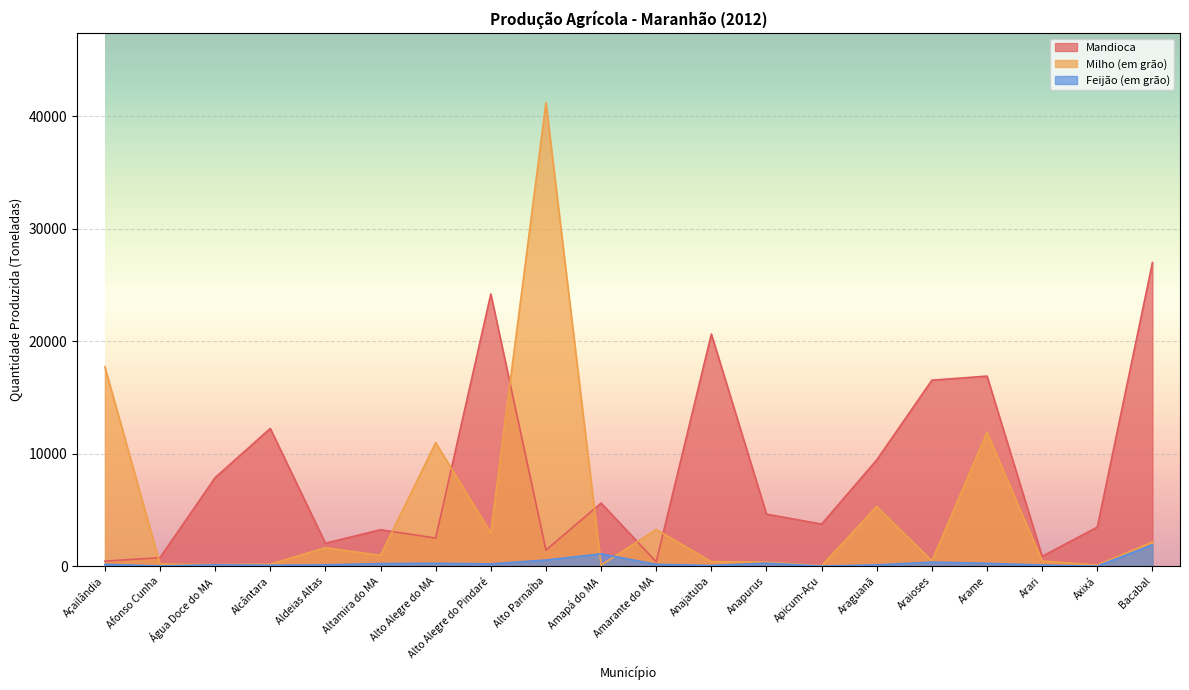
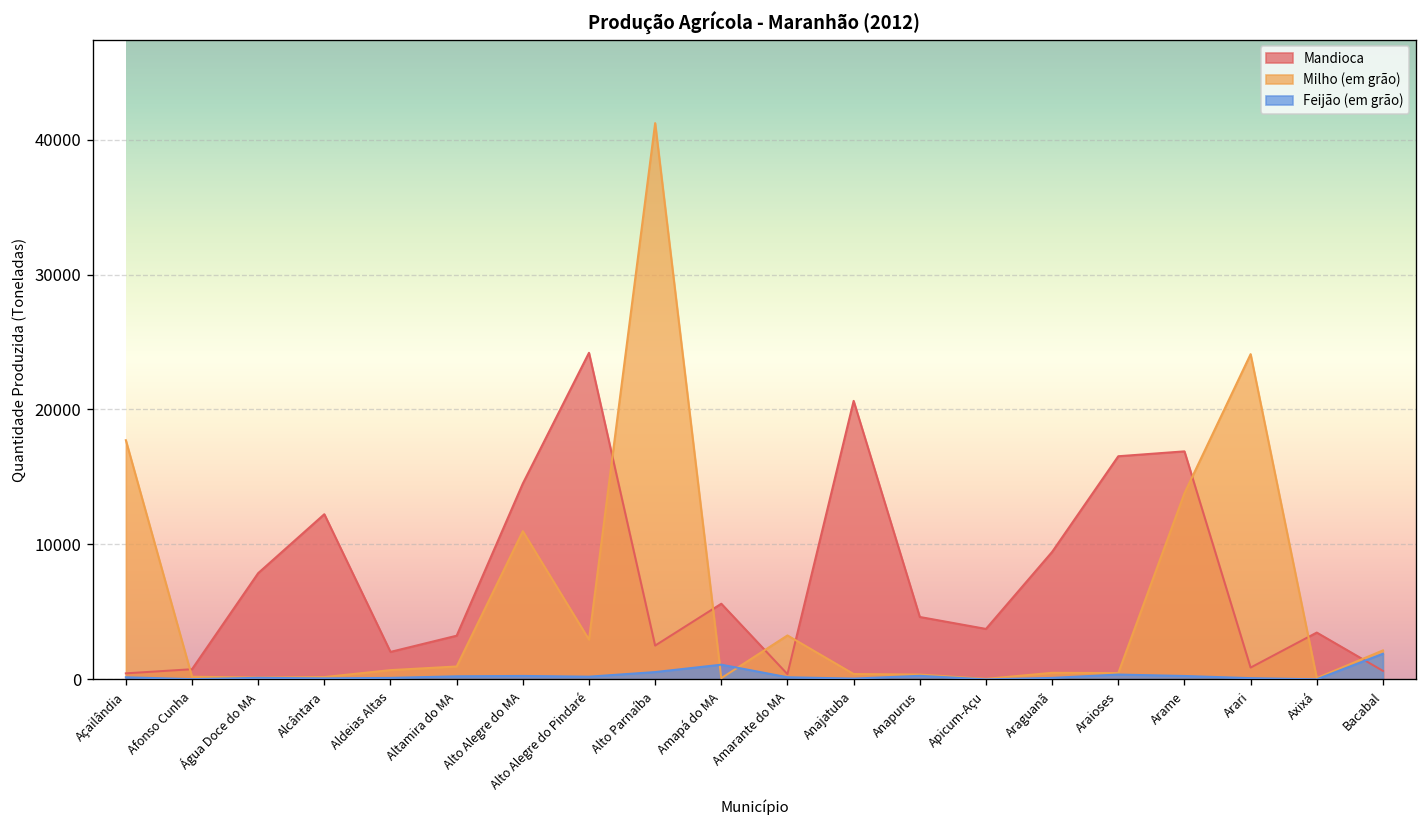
Milho (em grão), Aldeias Altas: 1600 -> 700
Mandioca, Alto Alegre do MA: 2500 -> 14500
Mandioca, Alto Parnaíba: 1400 -> 2500
Milho (em grão), Araguanã: 5300 -> 500
Milho (em grão), Arame: 11900 -> 13800
Milho (em grão), Arari: 500 -> 24100
Mandioca, Bacabal: 27000 -> 600
